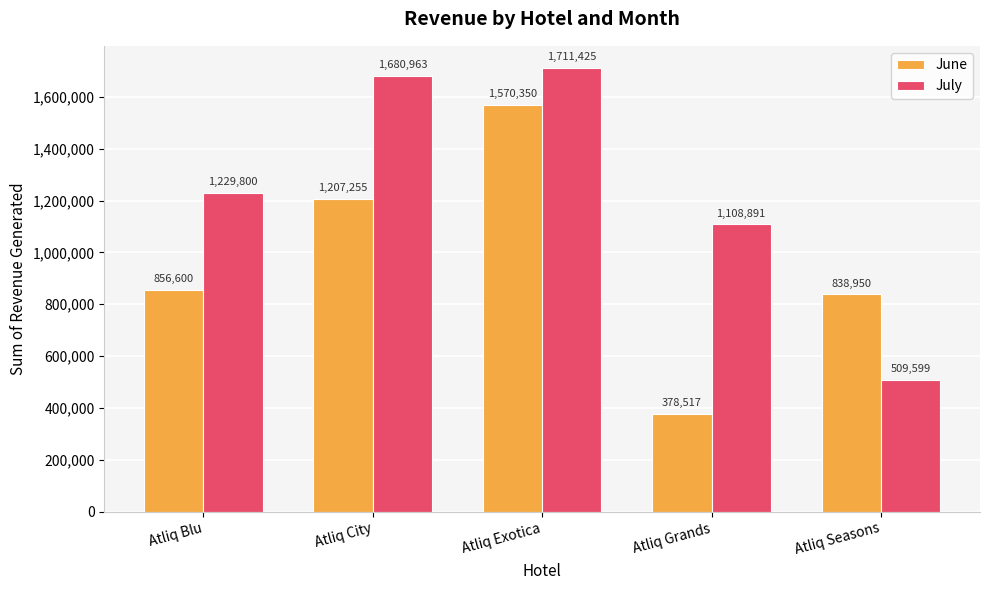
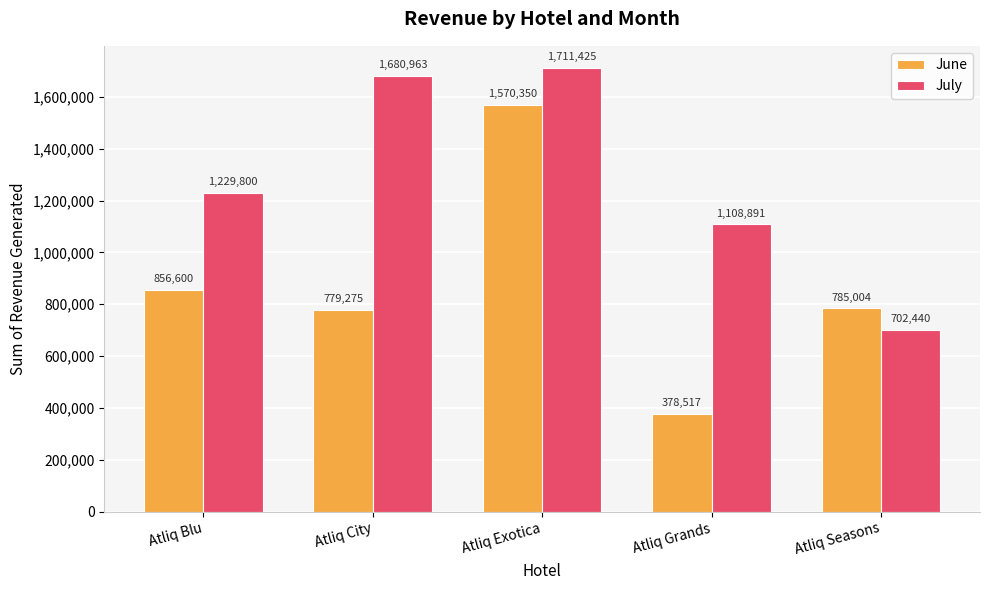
June, Atliq City: 1,207,255 -> 779,275
June, Atliq Seasons: 838,950 -> 785,004
July, Atliq Seasons: 509,599 -> 702,440
